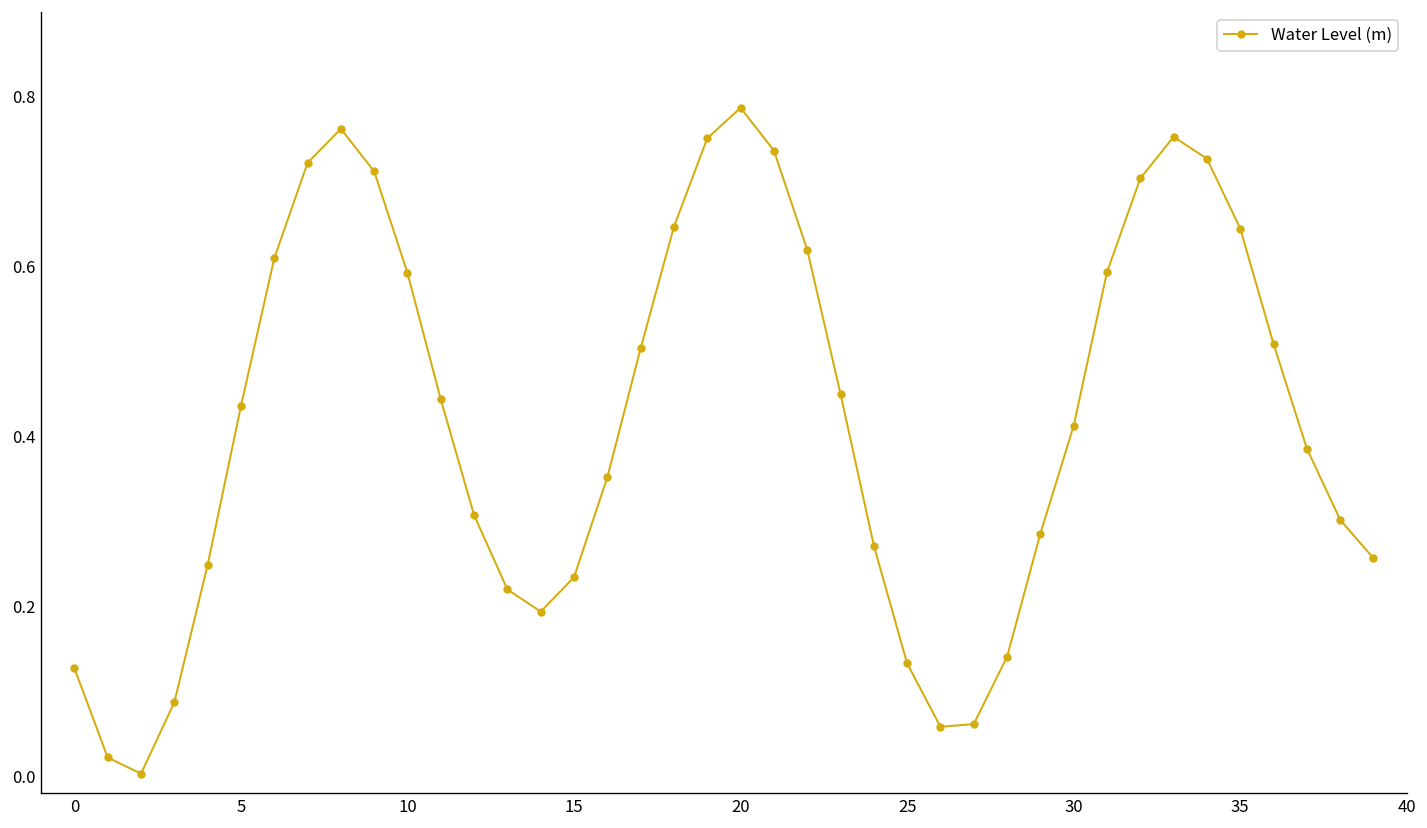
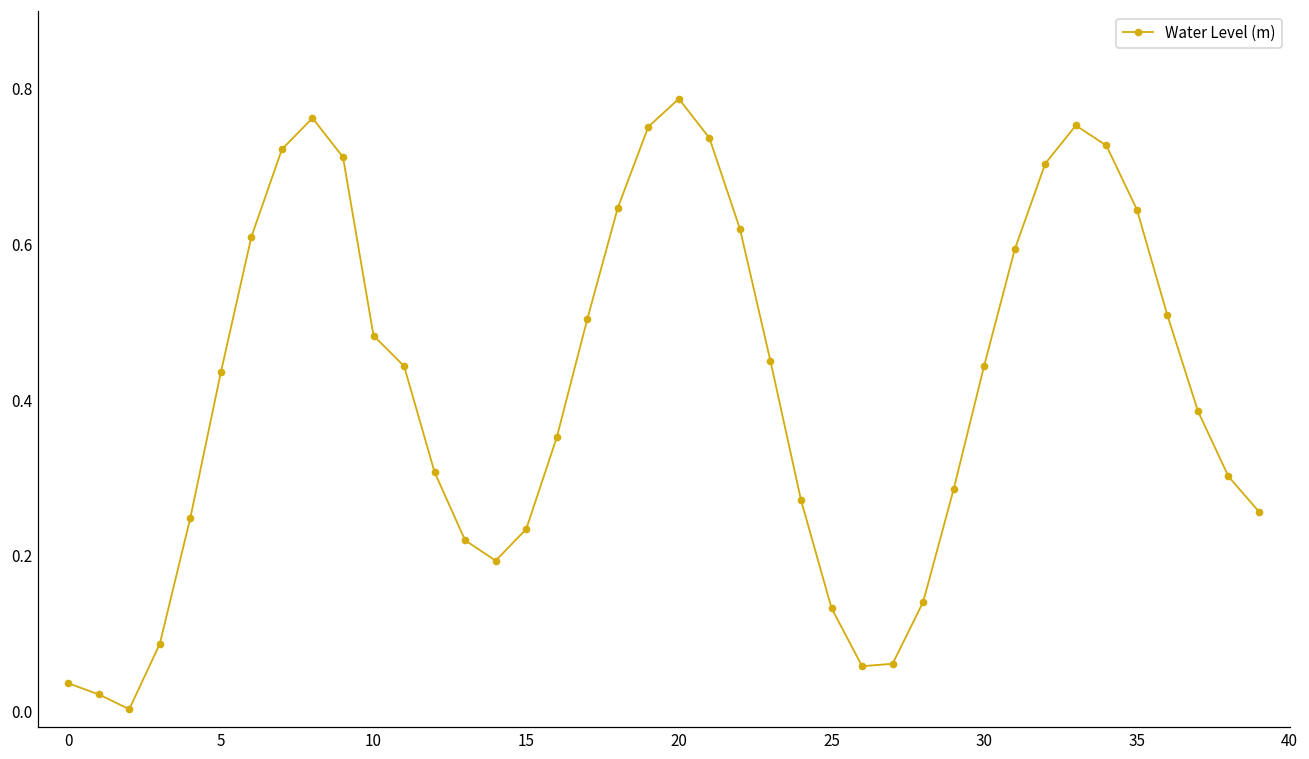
0: 0.13 -> 0.04
10: 0.59 -> 0.48
30: 0.41 -> 0.44
